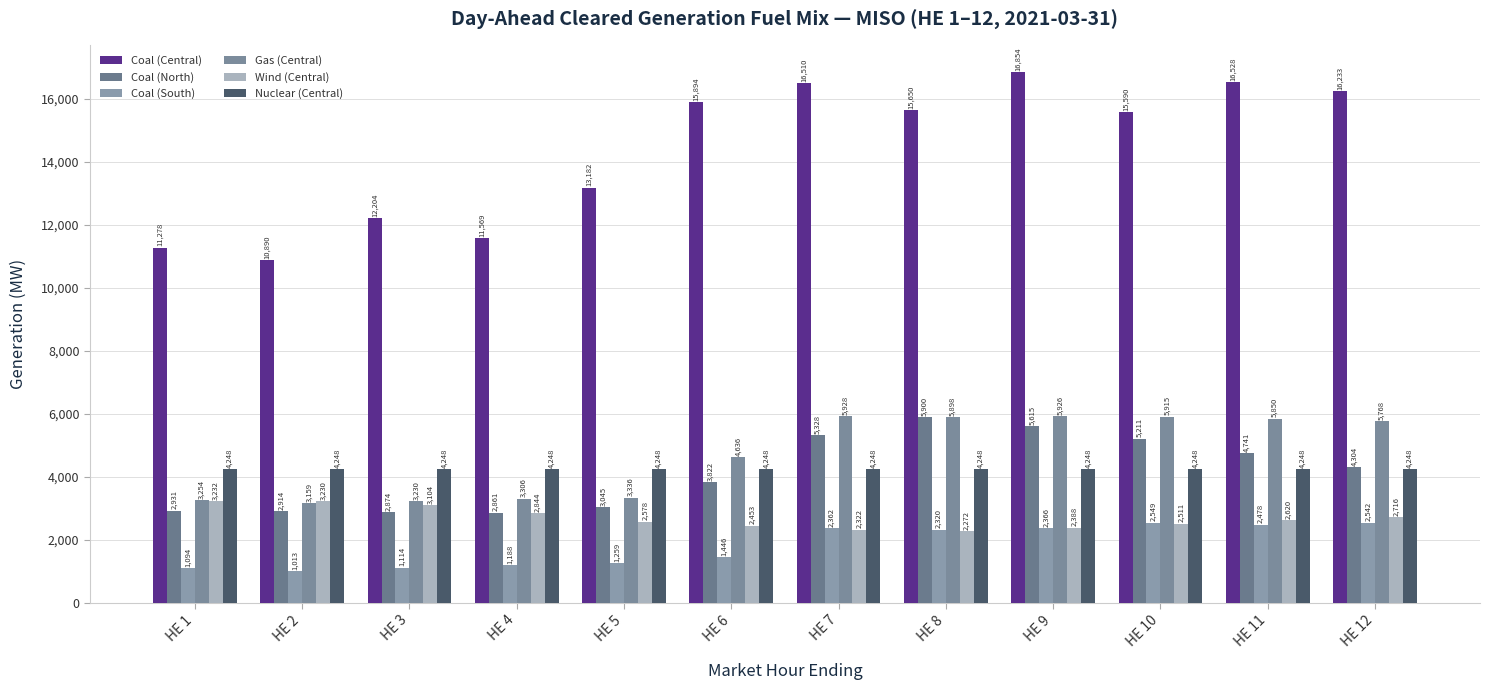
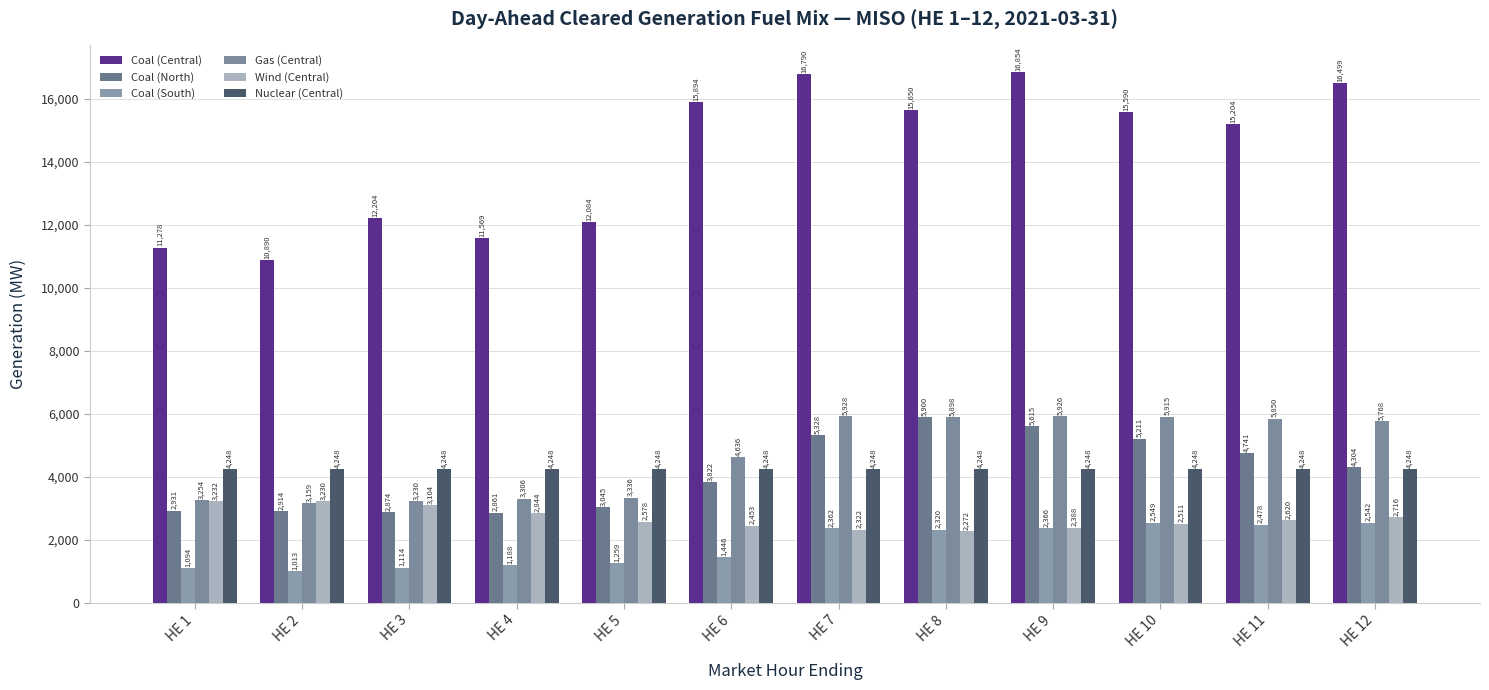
Coal (Central), HE 5: 13,182 -> 12,084
Coal (Central), HE 7: 16,510 -> 16,790
Coal (Central), HE 11: 16,528 -> 15,204
Coal (Central), HE 12: 16,233 -> 16,499
